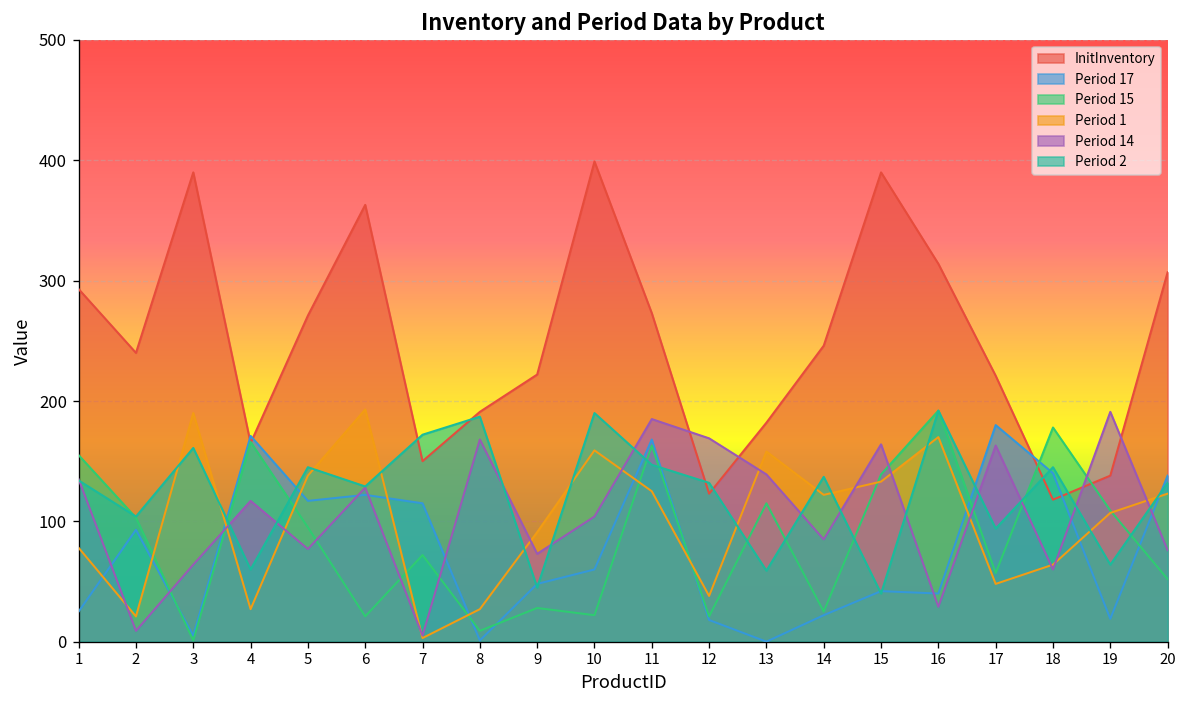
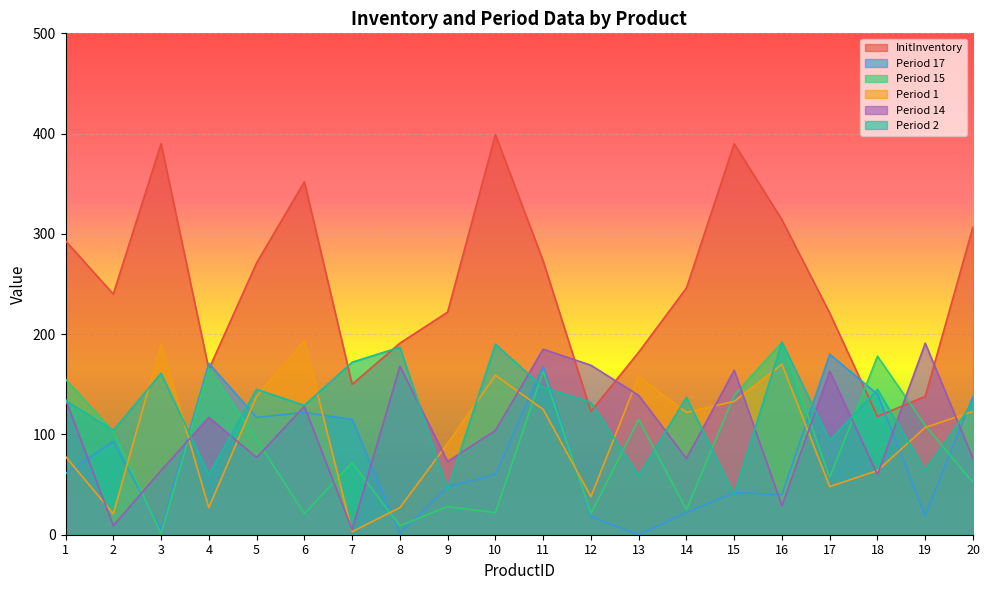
Period 17, 1: 25 -> 61
InitInventory, 6: 363 -> 352
Period 14, 14: 85 -> 76
